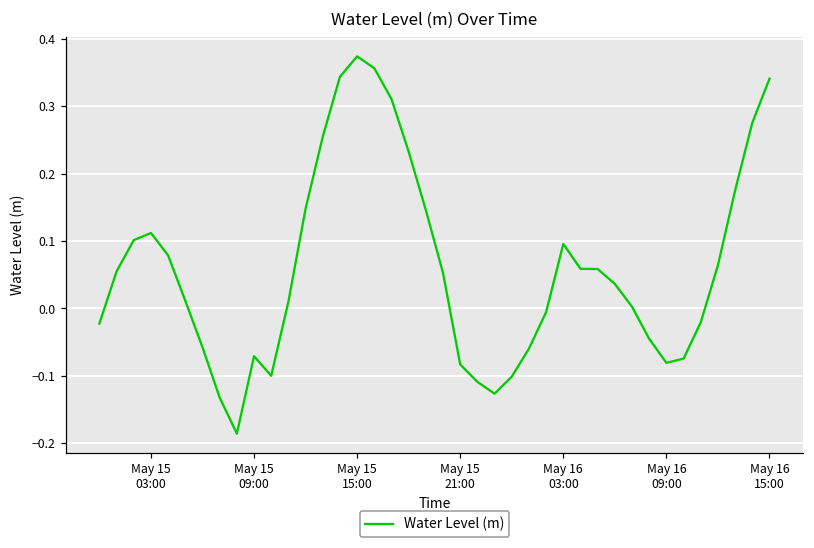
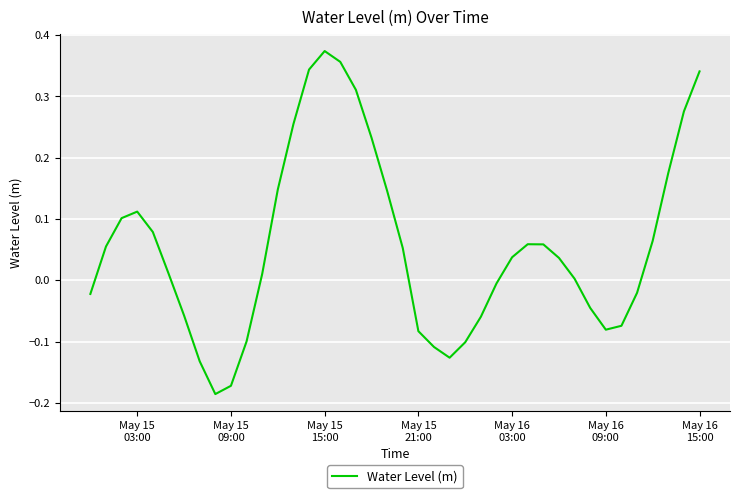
May 15 09:00: -0.07 -> -0.17
May 16 03:00: 0.10 -> 0.04
